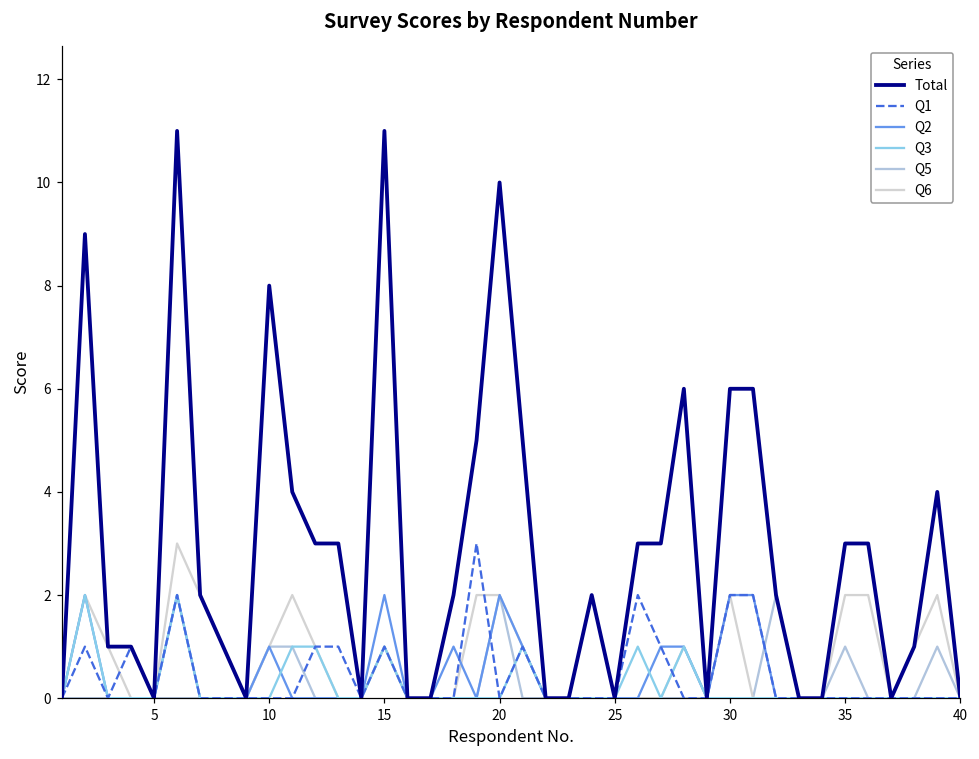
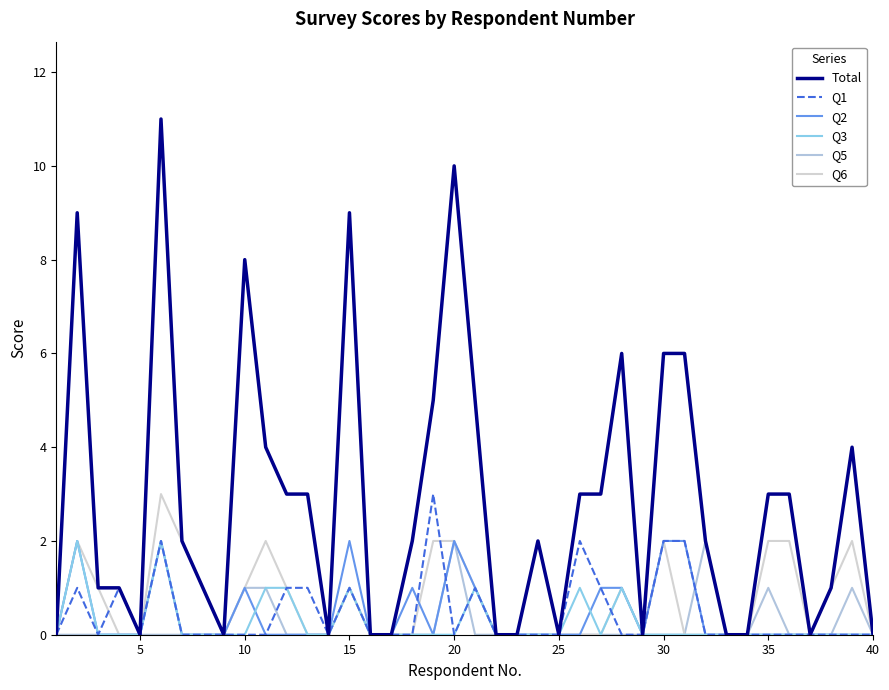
Total, 15: 11 -> 9
